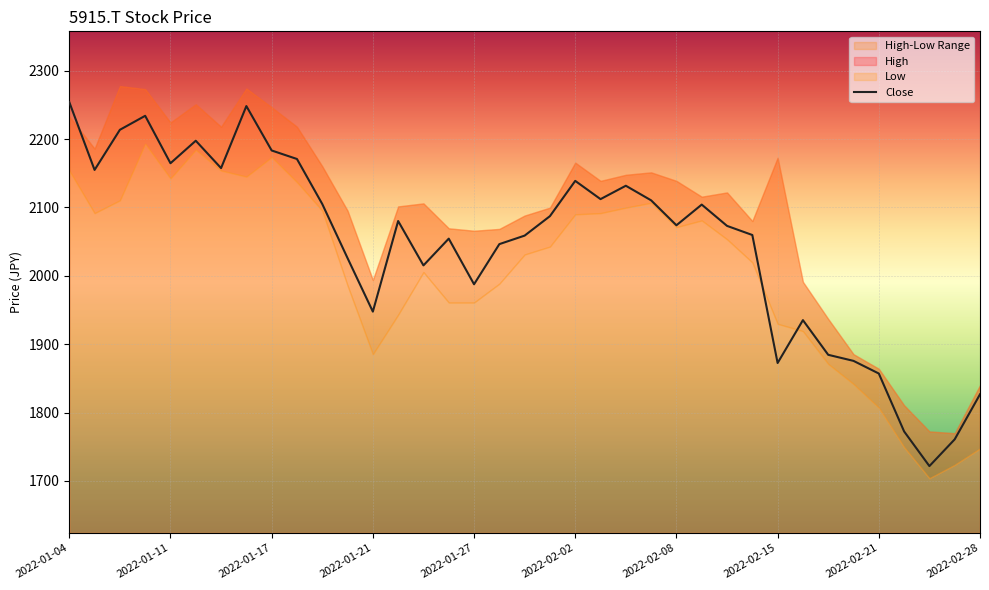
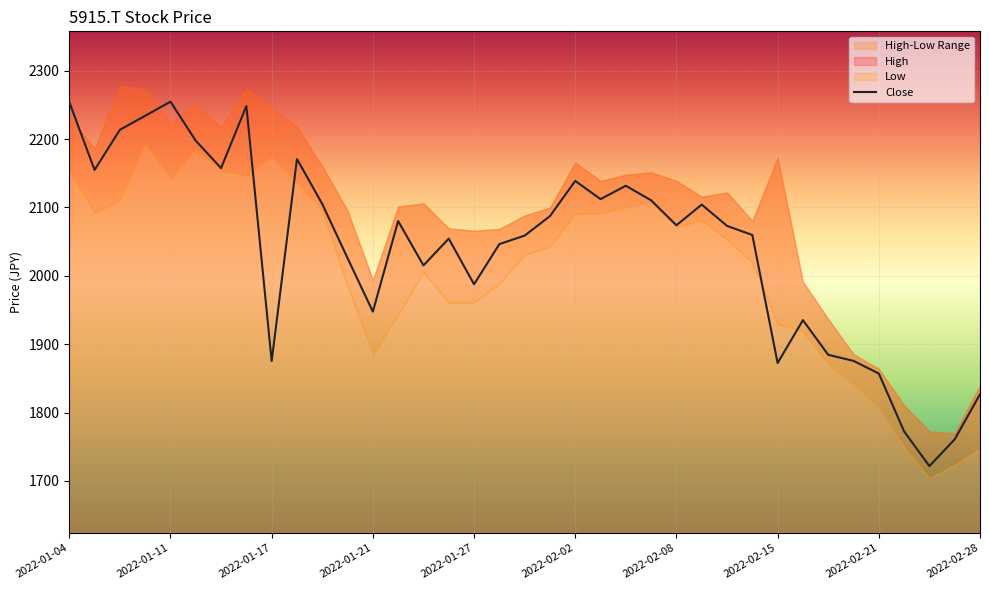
Close, 2022-01-11: 2160 -> 2250
Close, 2022-01-17: 2180 -> 1880
